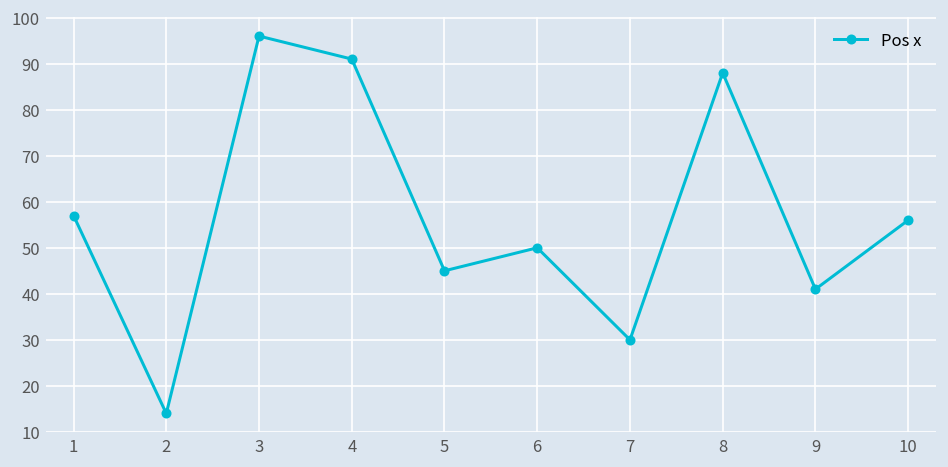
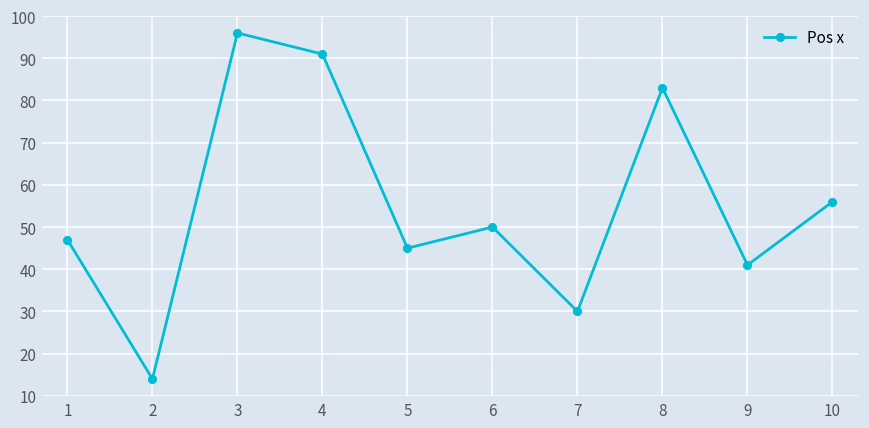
1: 57 -> 47
8: 88 -> 83
